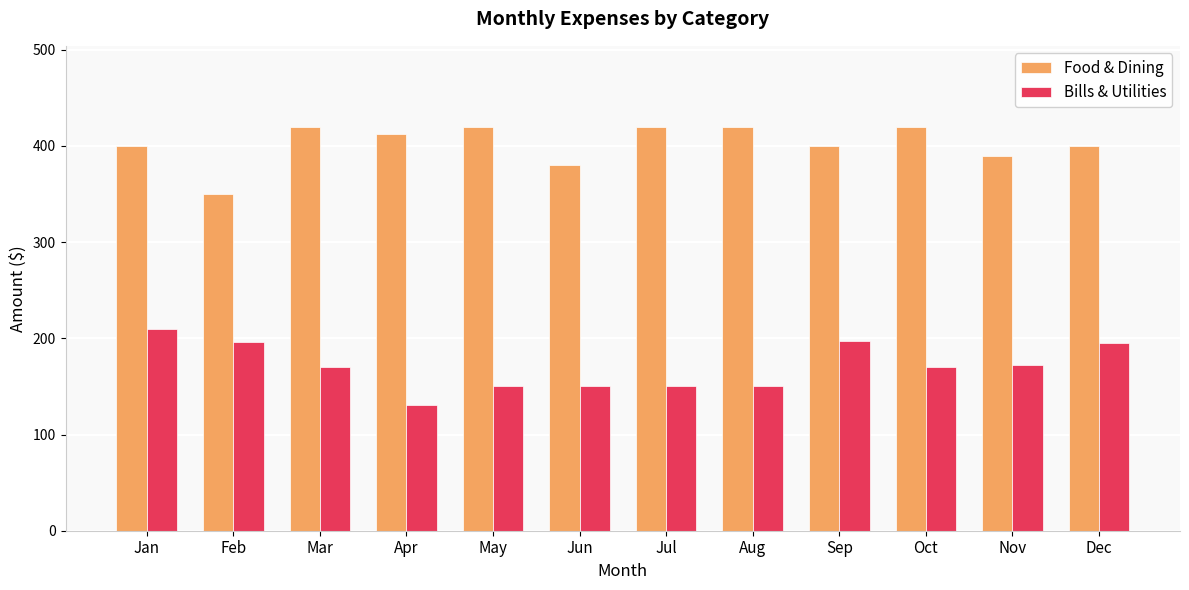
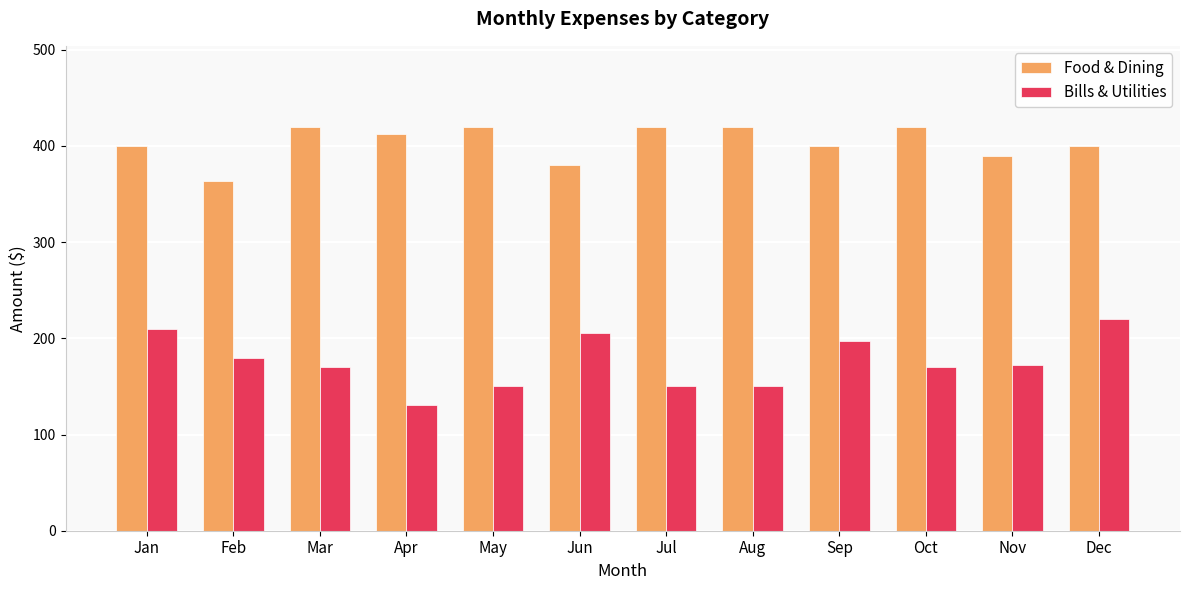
Food & Dining, Feb: 350 -> 360
Bills & Utilities, Feb: 200 -> 180
Bills & Utilities, Jun: 150 -> 210
Bills & Utilities, Dec: 200 -> 220
